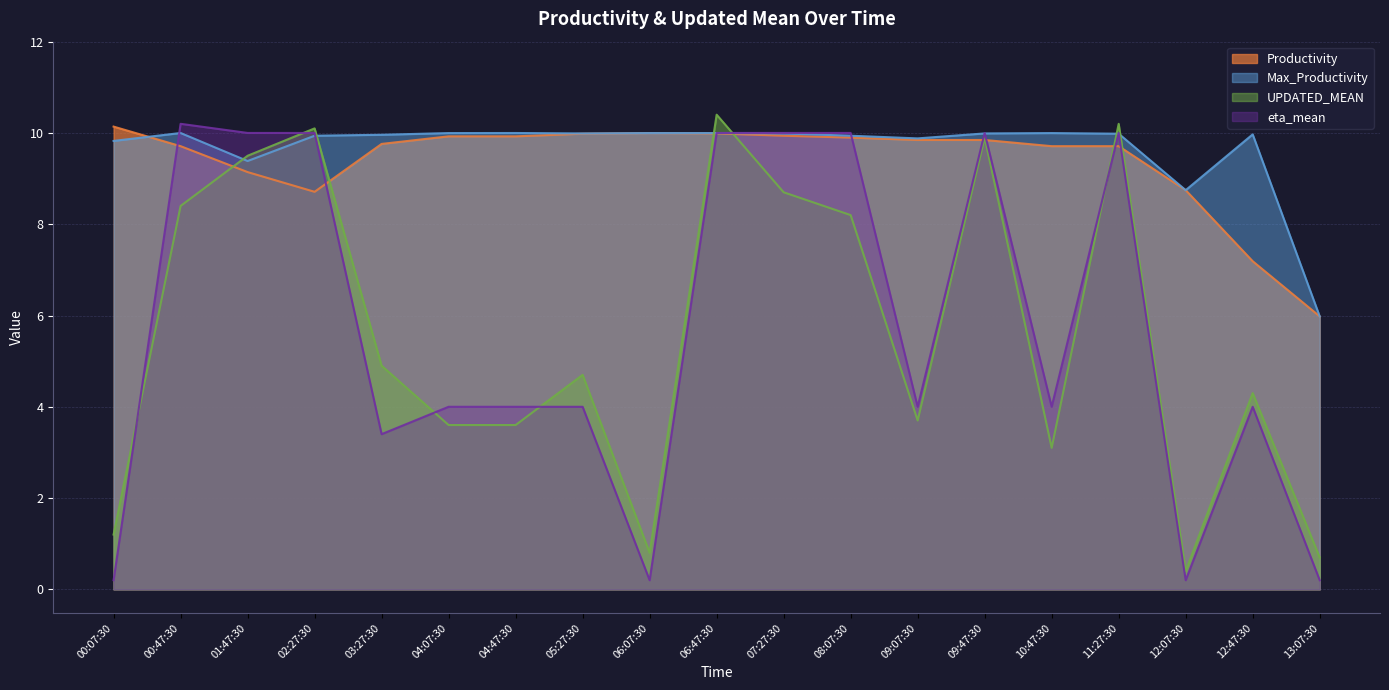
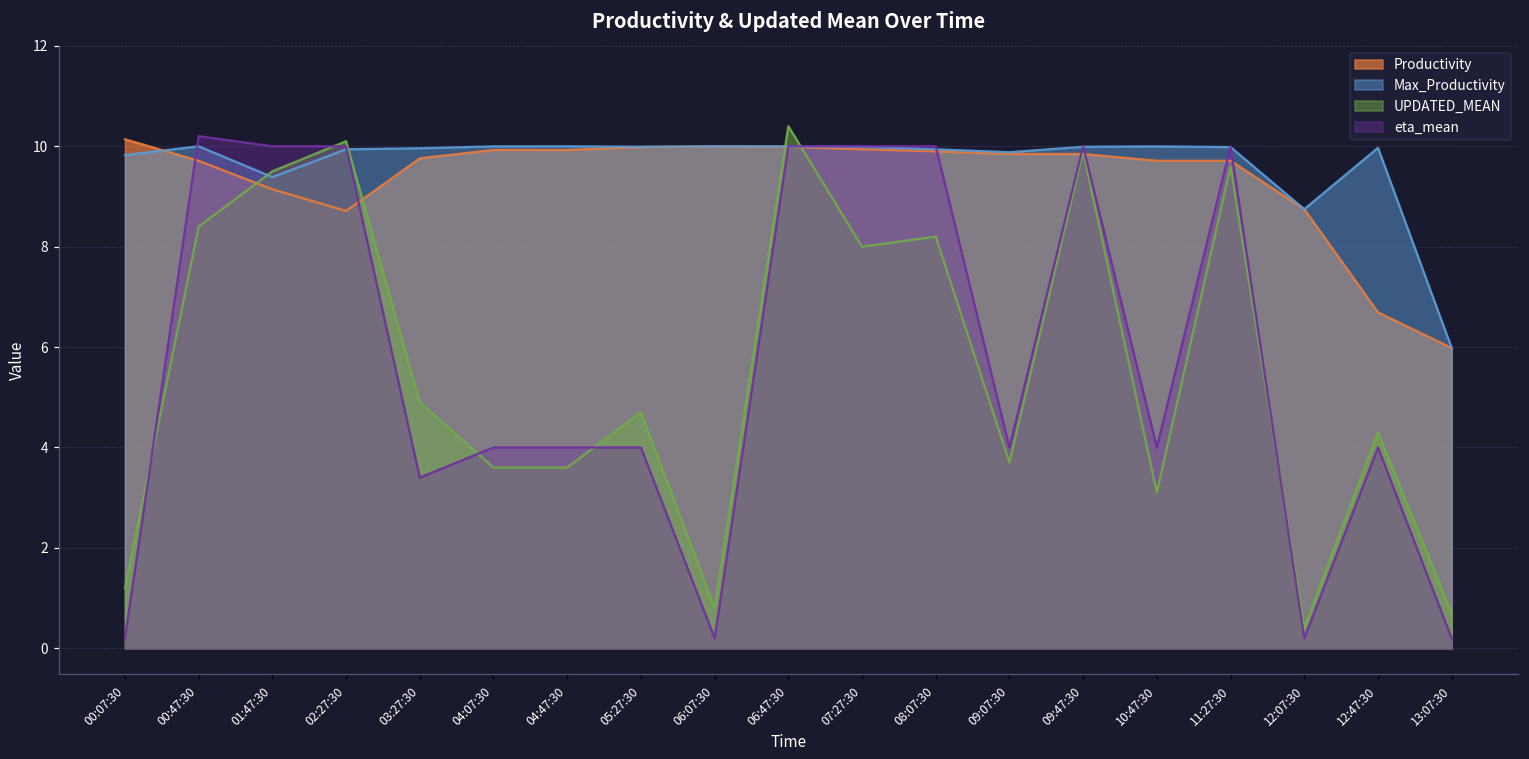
UPDATED_MEAN, 07:27:30: 8.7 -> 8.0
UPDATED_MEAN, 11:27:30: 10.2 -> 9.6
Productivity, 12:47:30: 7.2 -> 6.7
